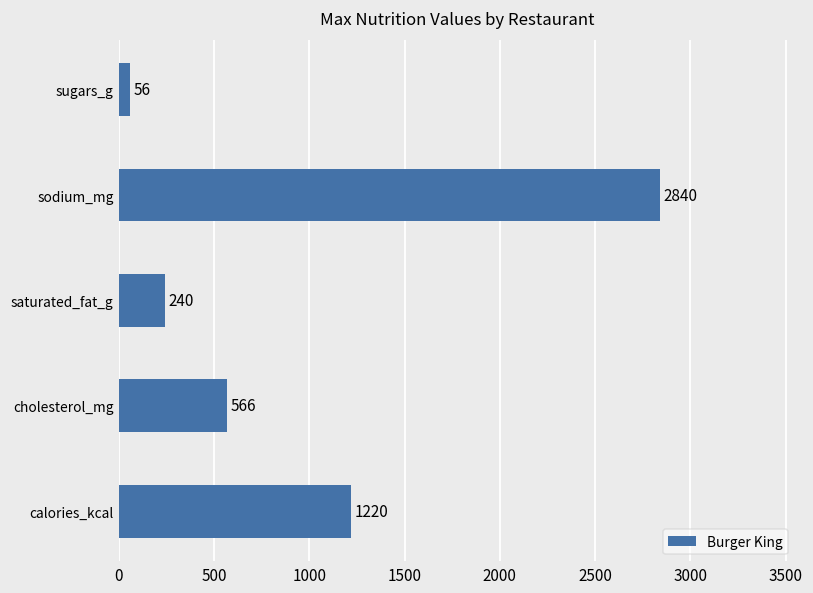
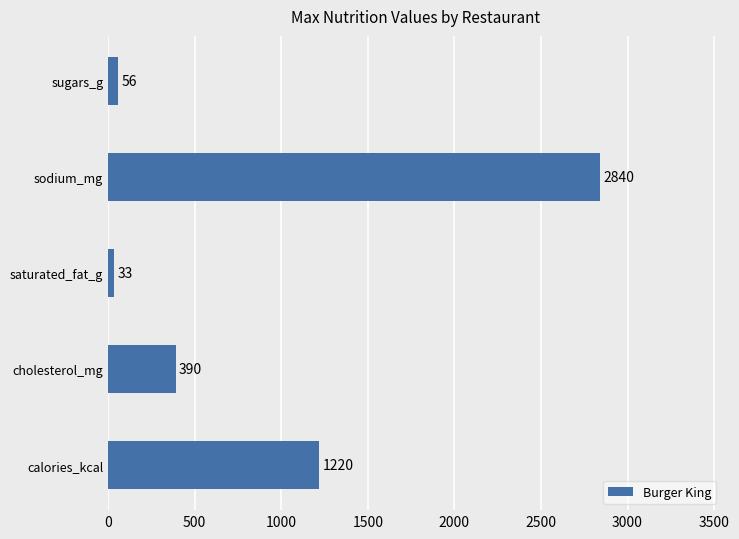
saturated_fat_g: 240 -> 33
cholesterol_mg: 566 -> 390
